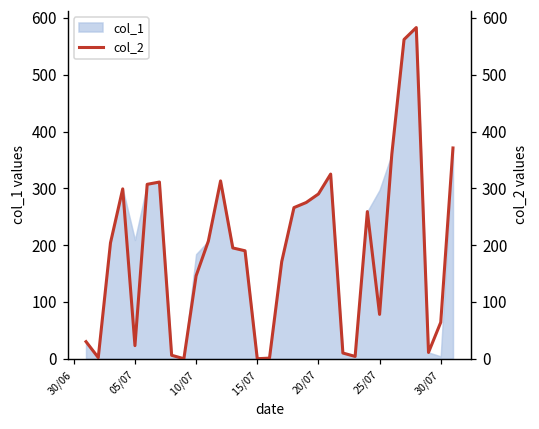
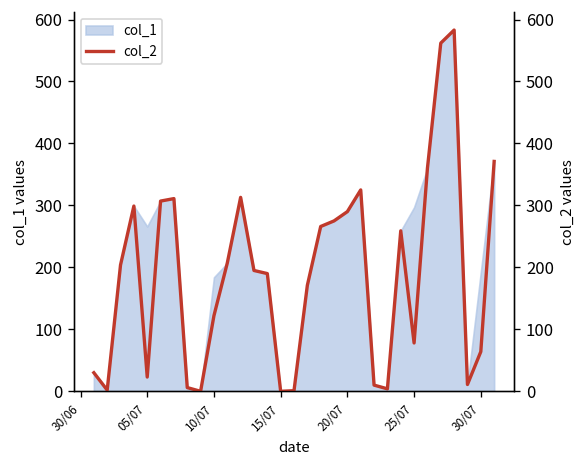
col_1, 05/07: 210 -> 270
col_1, 30/07: 0 -> 190
col_2, 10/07: 150 -> 120
